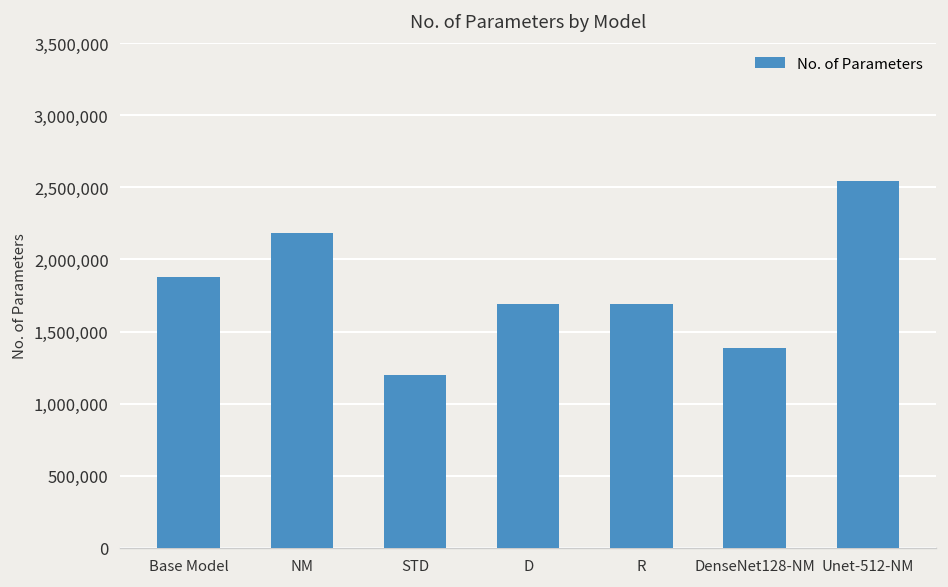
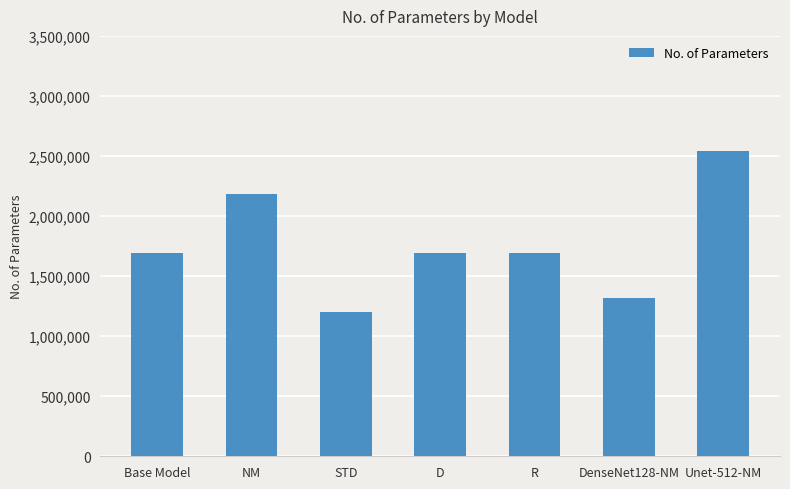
Base Model: 1,880,000 -> 1,690,000
DenseNet128-NM: 1,380,000 -> 1,310,000
